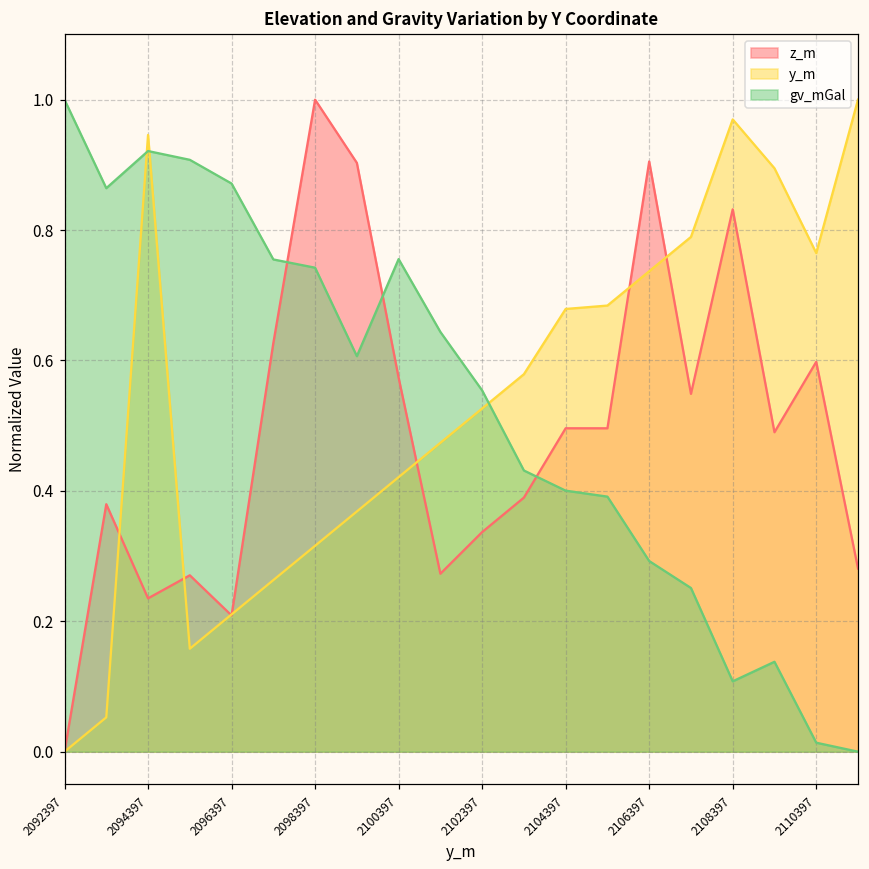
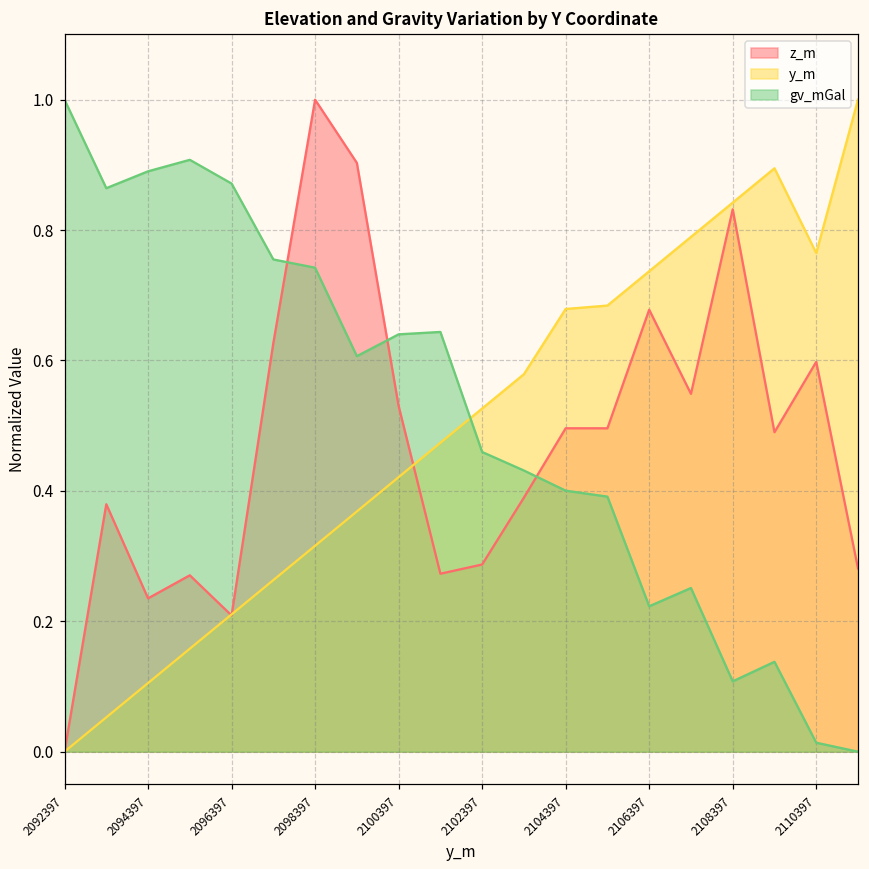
y_m, 2094397: 0.95 -> 0.11
gv_mGal, 2094397: 0.92 -> 0.89
z_m, 2100397: 0.57 -> 0.53
gv_mGal, 2100397: 0.76 -> 0.64
z_m, 2102397: 0.34 -> 0.29
gv_mGal, 2102397: 0.55 -> 0.46
z_m, 2106397: 0.91 -> 0.68
gv_mGal, 2106397: 0.29 -> 0.22
y_m, 2108397: 0.97 -> 0.84
